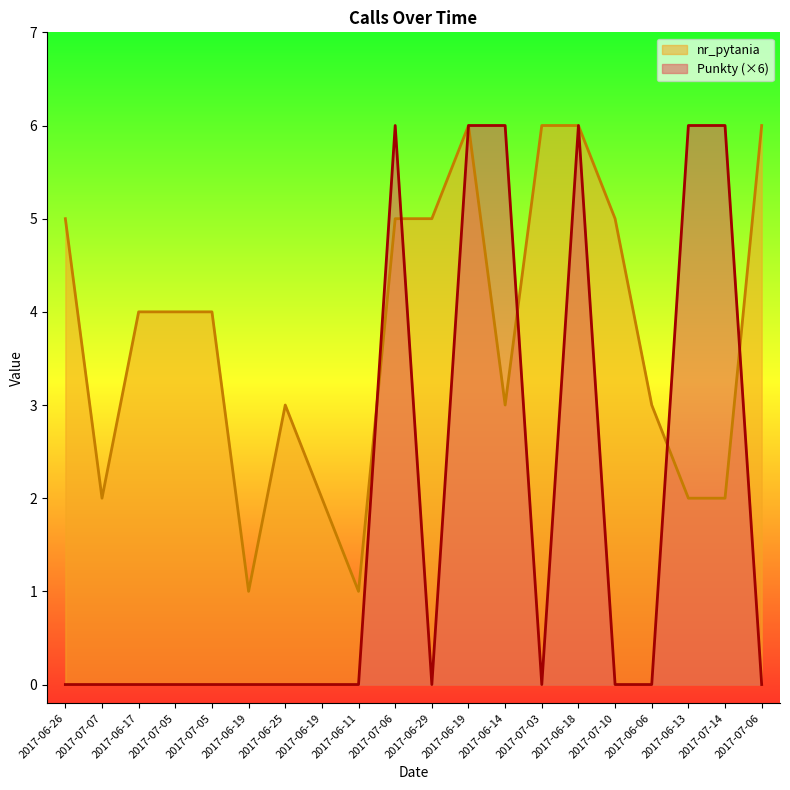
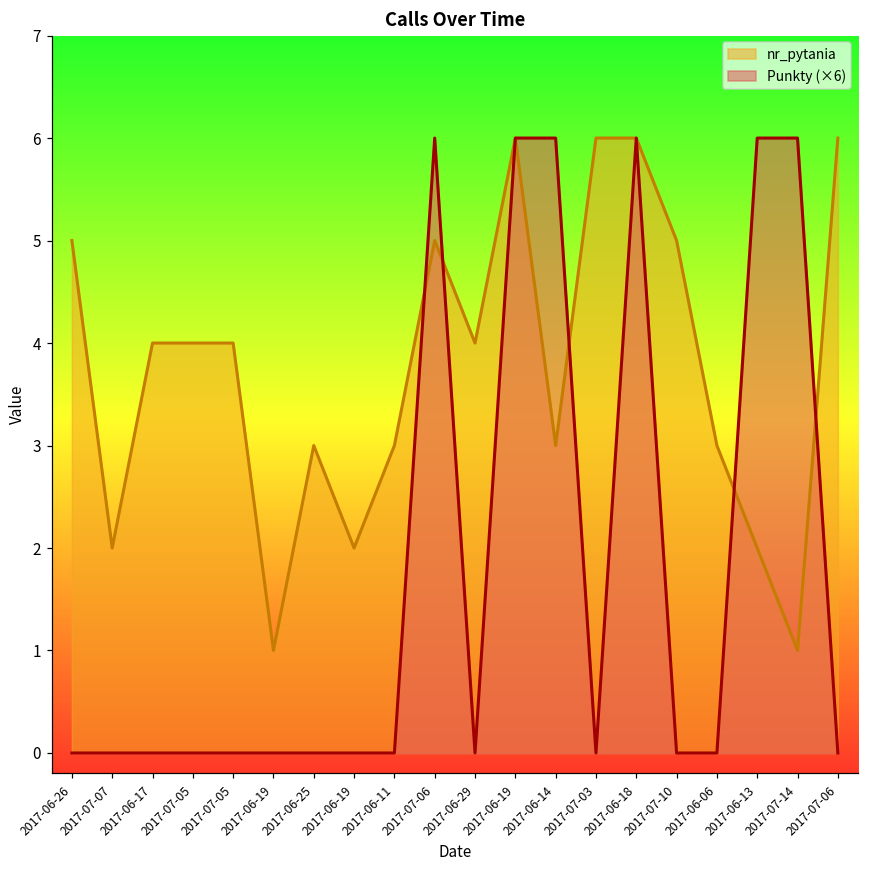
nr_pytania, 2017-06-11: 1 -> 3
nr_pytania, 2017-06-29: 5 -> 4
nr_pytania, 2017-07-14: 2 -> 1
